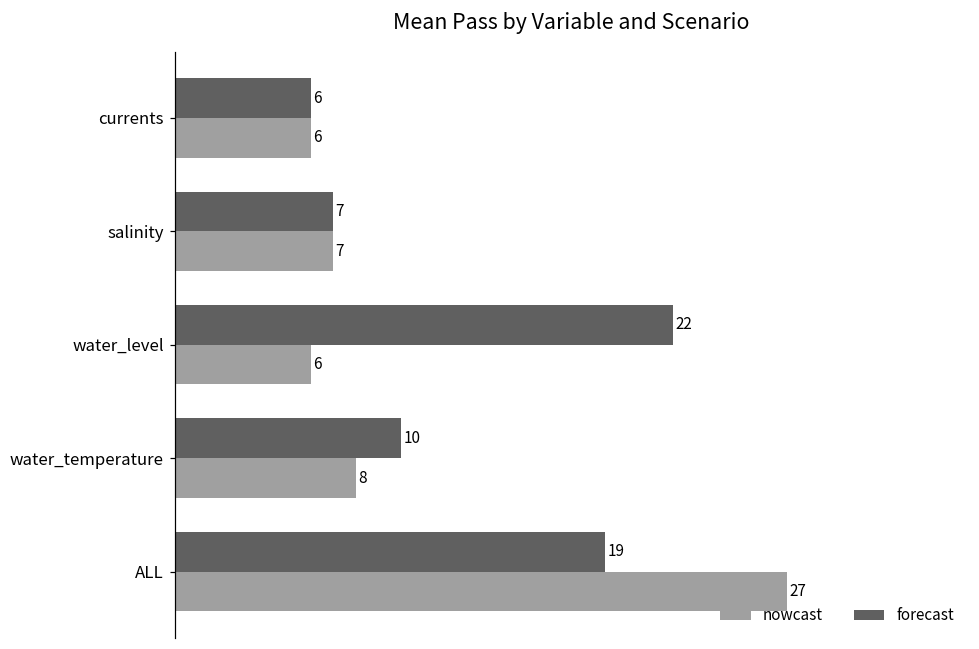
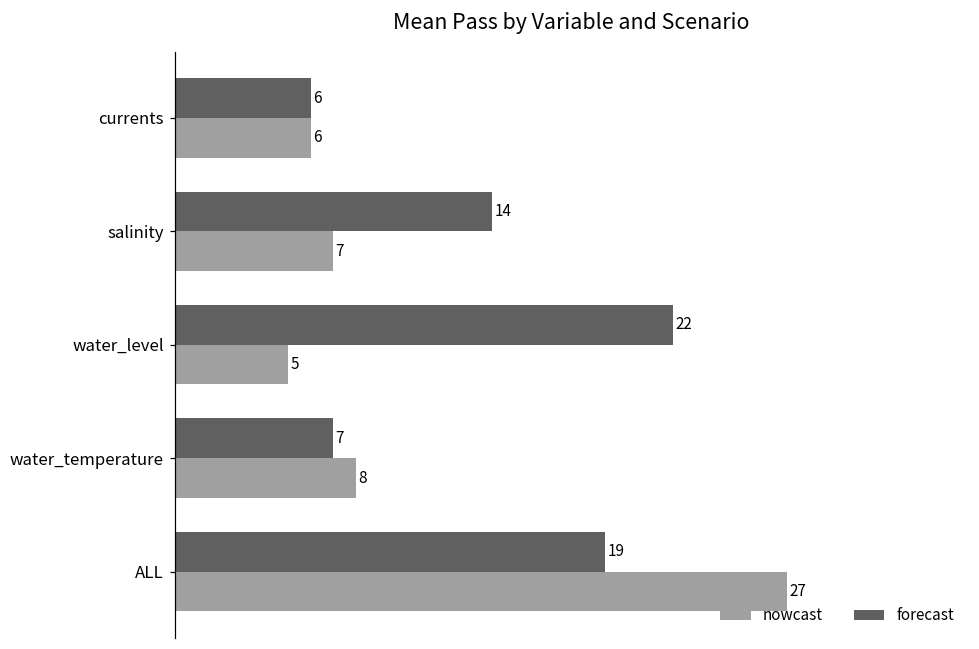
forecast, salinity: 7 -> 14
nowcast, water_level: 6 -> 5
forecast, water_temperature: 10 -> 7
